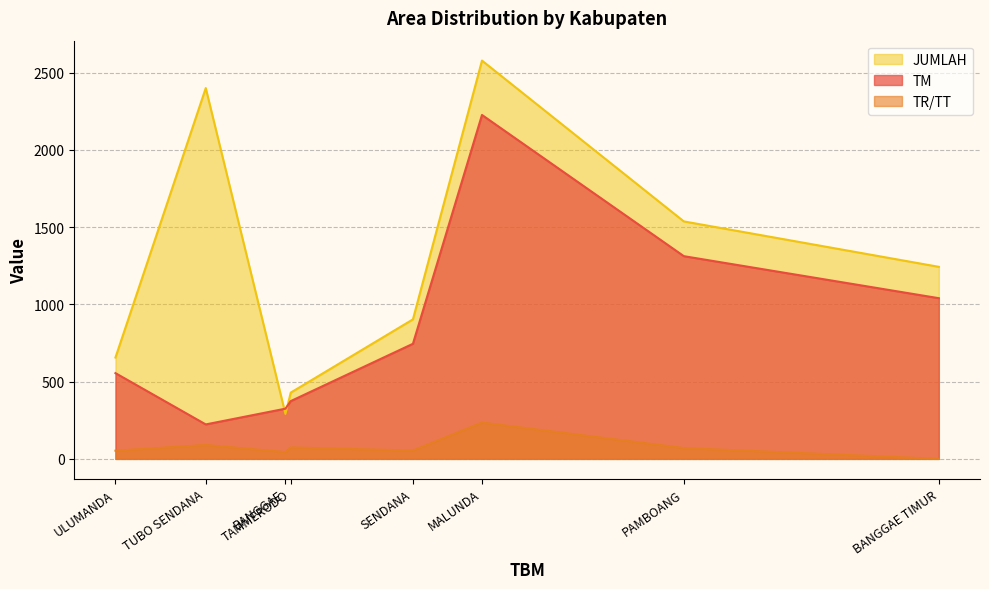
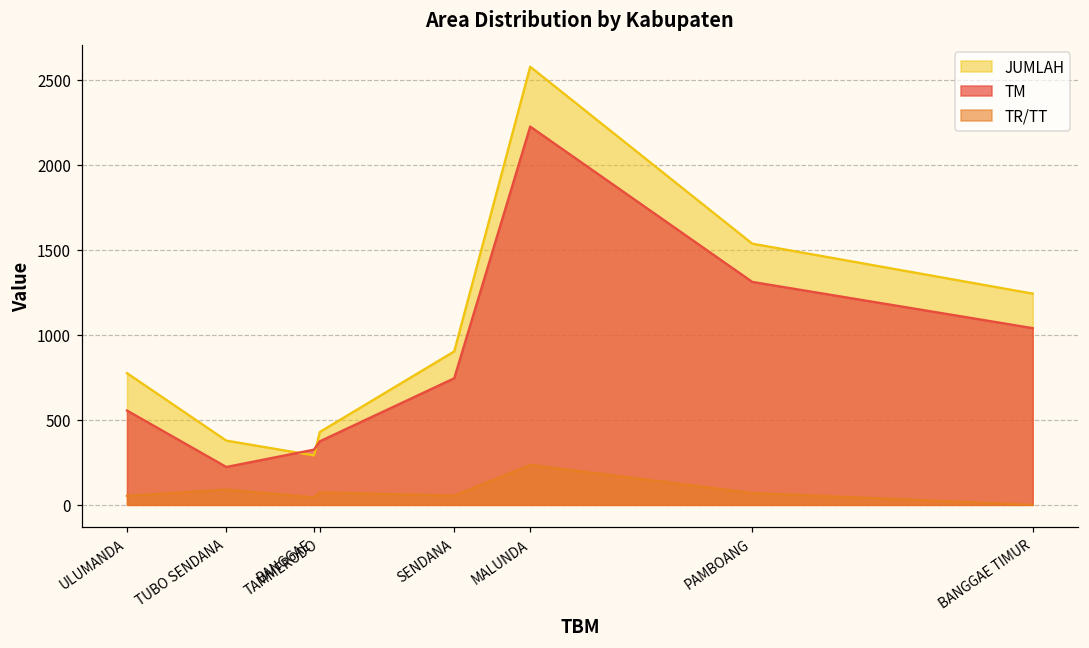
JUMLAH, ULUMANDA: 660 -> 780
JUMLAH, TUBO SENDANA: 2400 -> 380
